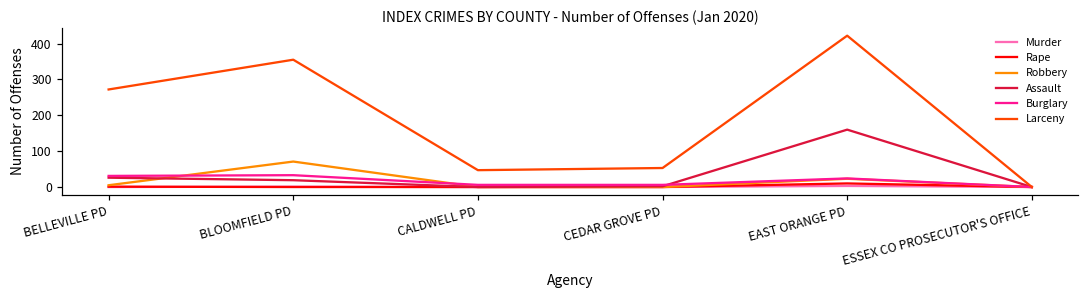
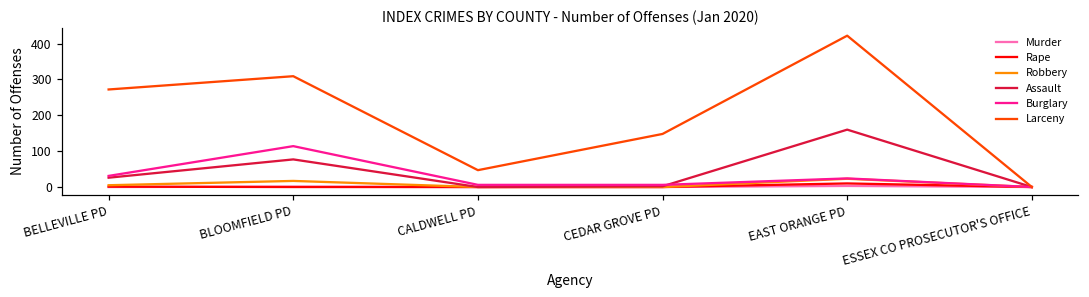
Robbery, BLOOMFIELD PD: 70 -> 20
Assault, BLOOMFIELD PD: 20 -> 80
Burglary, BLOOMFIELD PD: 30 -> 110
Larceny, BLOOMFIELD PD: 360 -> 310
Larceny, CEDAR GROVE PD: 50 -> 150
